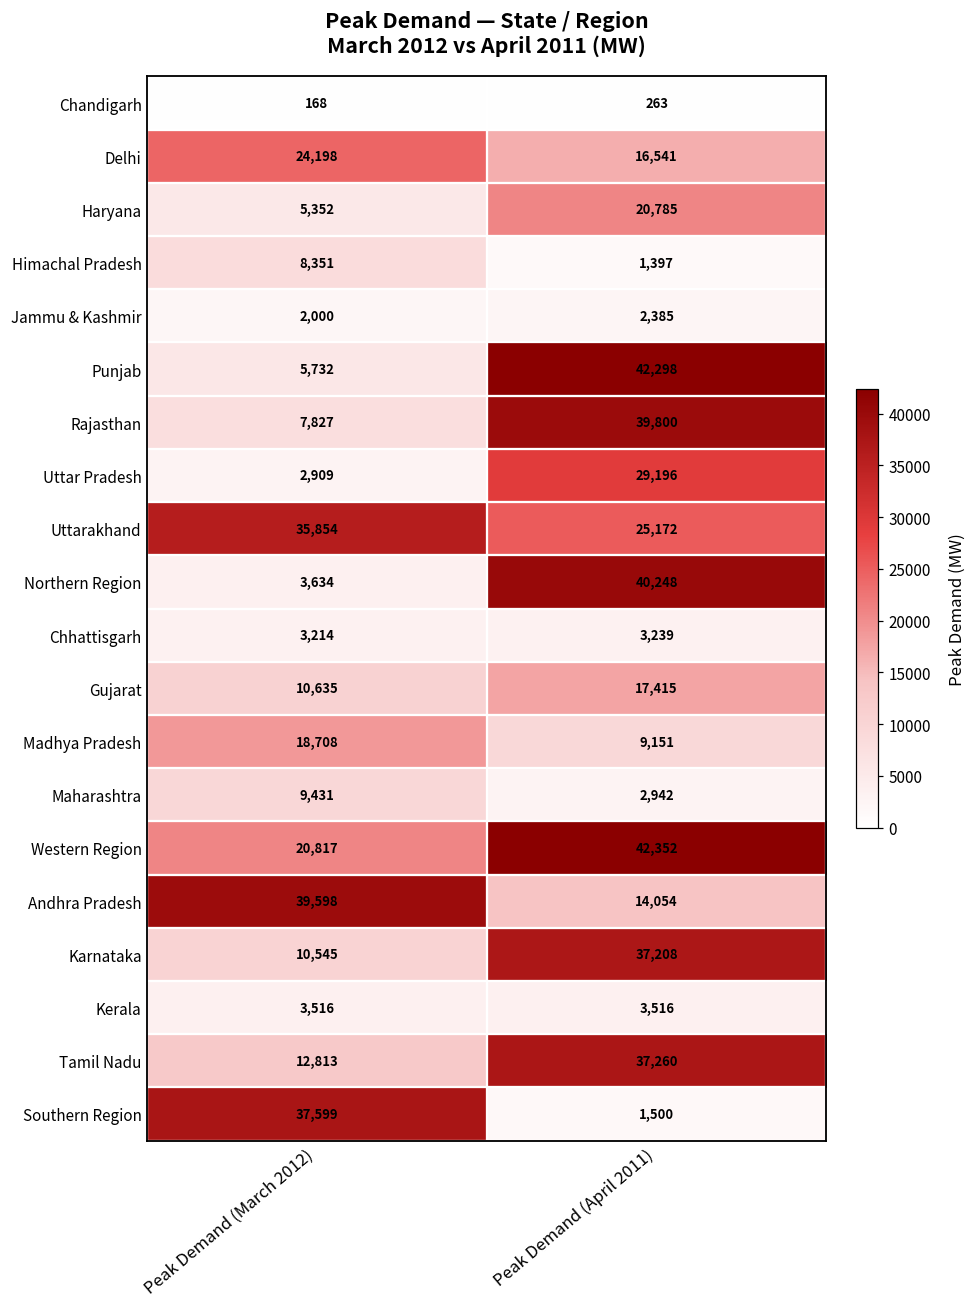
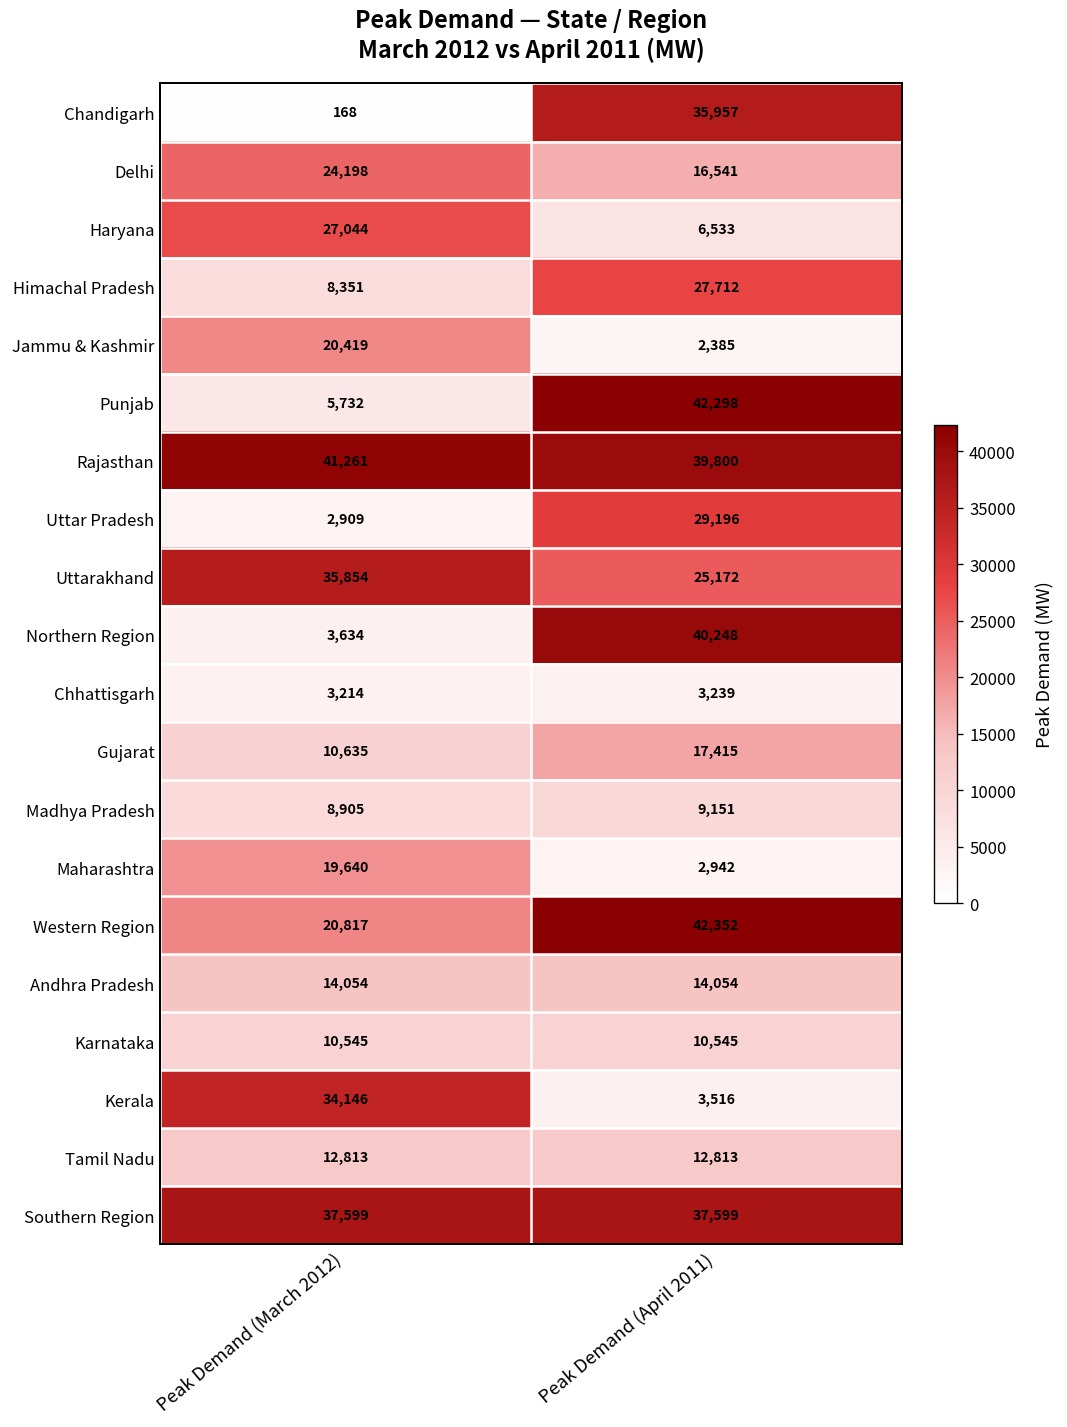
Chandigarh, Peak Demand (April 2011): 263 -> 35,957
Haryana, Peak Demand (March 2012): 5,352 -> 27,044
Haryana, Peak Demand (April 2011): 20,785 -> 6,533
Himachal Pradesh, Peak Demand (April 2011): 1,397 -> 27,712
Jammu & Kashmir, Peak Demand (March 2012): 2,000 -> 20,419
Rajasthan, Peak Demand (March 2012): 7,827 -> 41,261
Madhya Pradesh, Peak Demand (March 2012): 18,708 -> 8,905
Maharashtra, Peak Demand (March 2012): 9,431 -> 19,640
Andhra Pradesh, Peak Demand (March 2012): 39,598 -> 14,054
Karnataka, Peak Demand (April 2011): 37,208 -> 10,545
Kerala, Peak Demand (March 2012): 3,516 -> 34,146
Tamil Nadu, Peak Demand (April 2011): 37,260 -> 12,813
Southern Region, Peak Demand (April 2011): 1,500 -> 37,599
